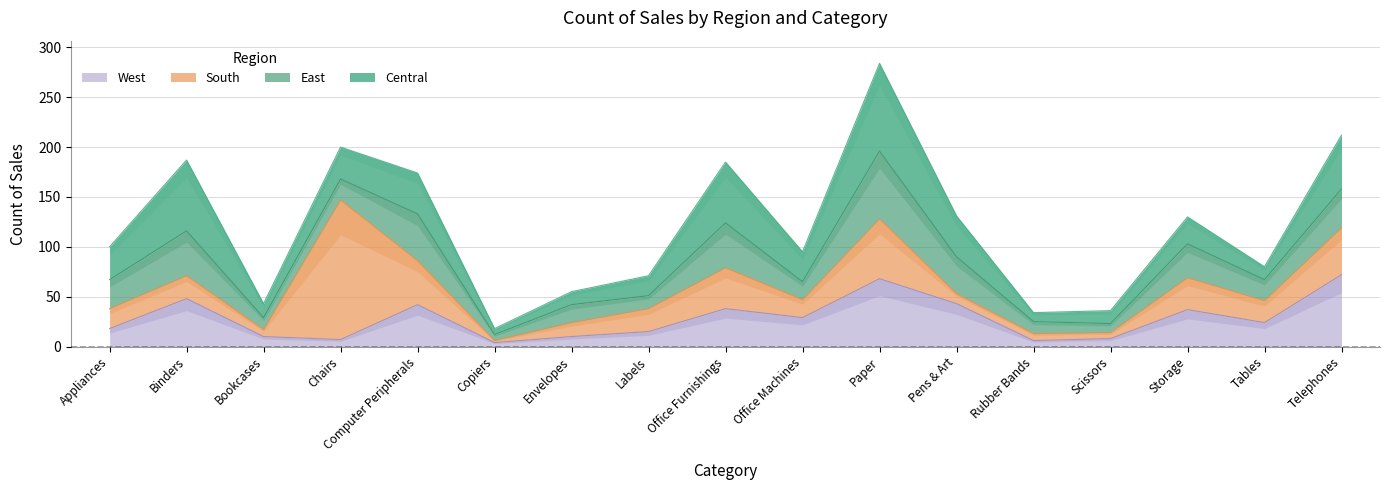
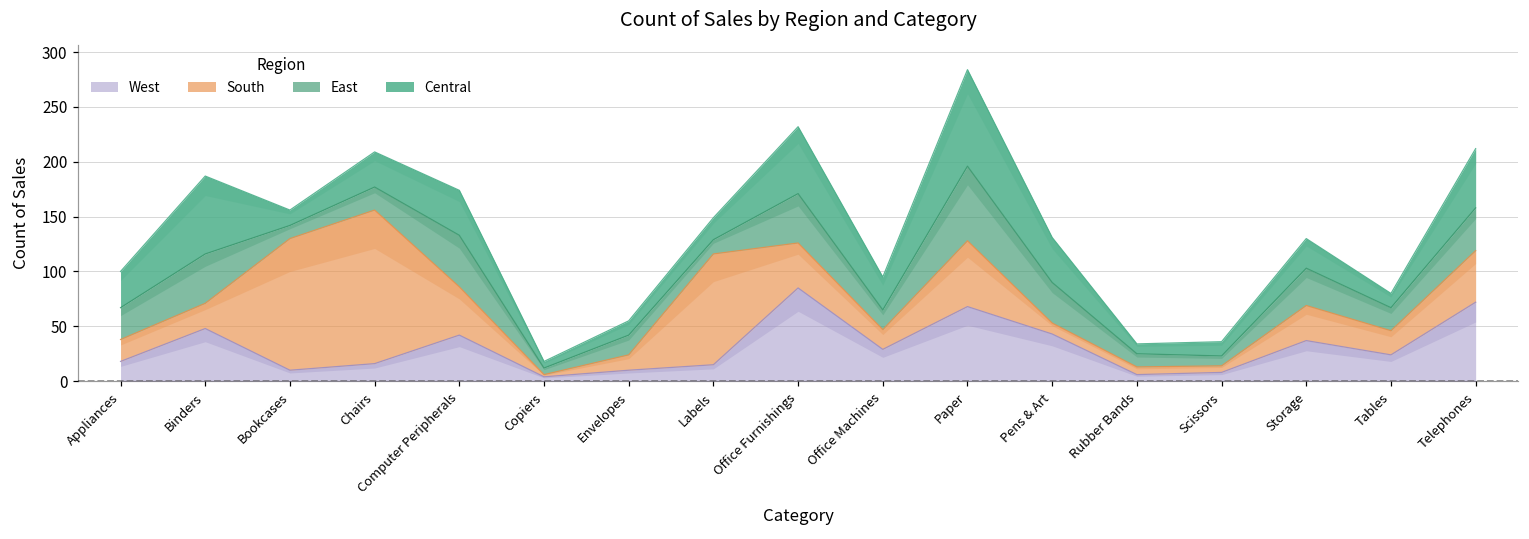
South, Bookcases: 10 -> 120
West, Chairs: 10 -> 20
South, Labels: 20 -> 100
West, Office Furnishings: 40 -> 90
